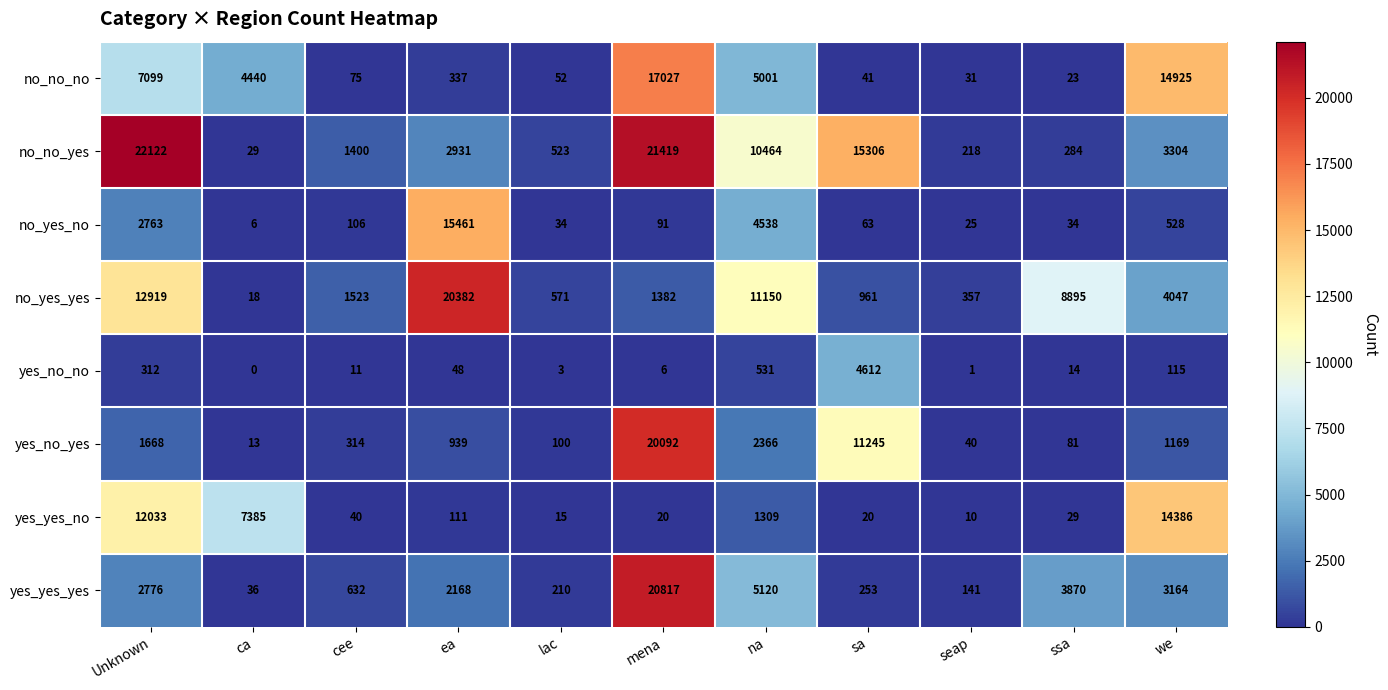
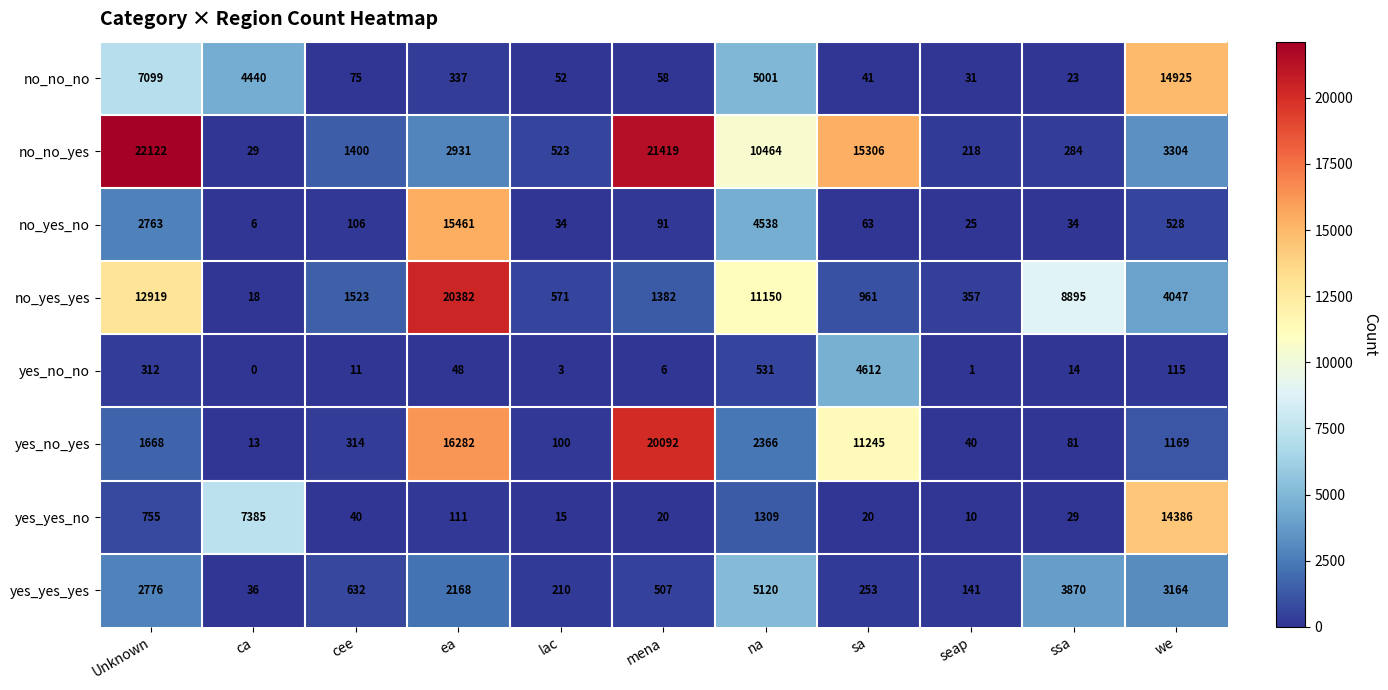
no_no_no, mena: 17027 -> 58
yes_no_yes, ea: 939 -> 16282
yes_yes_no, Unknown: 12033 -> 755
yes_yes_yes, mena: 20817 -> 507
